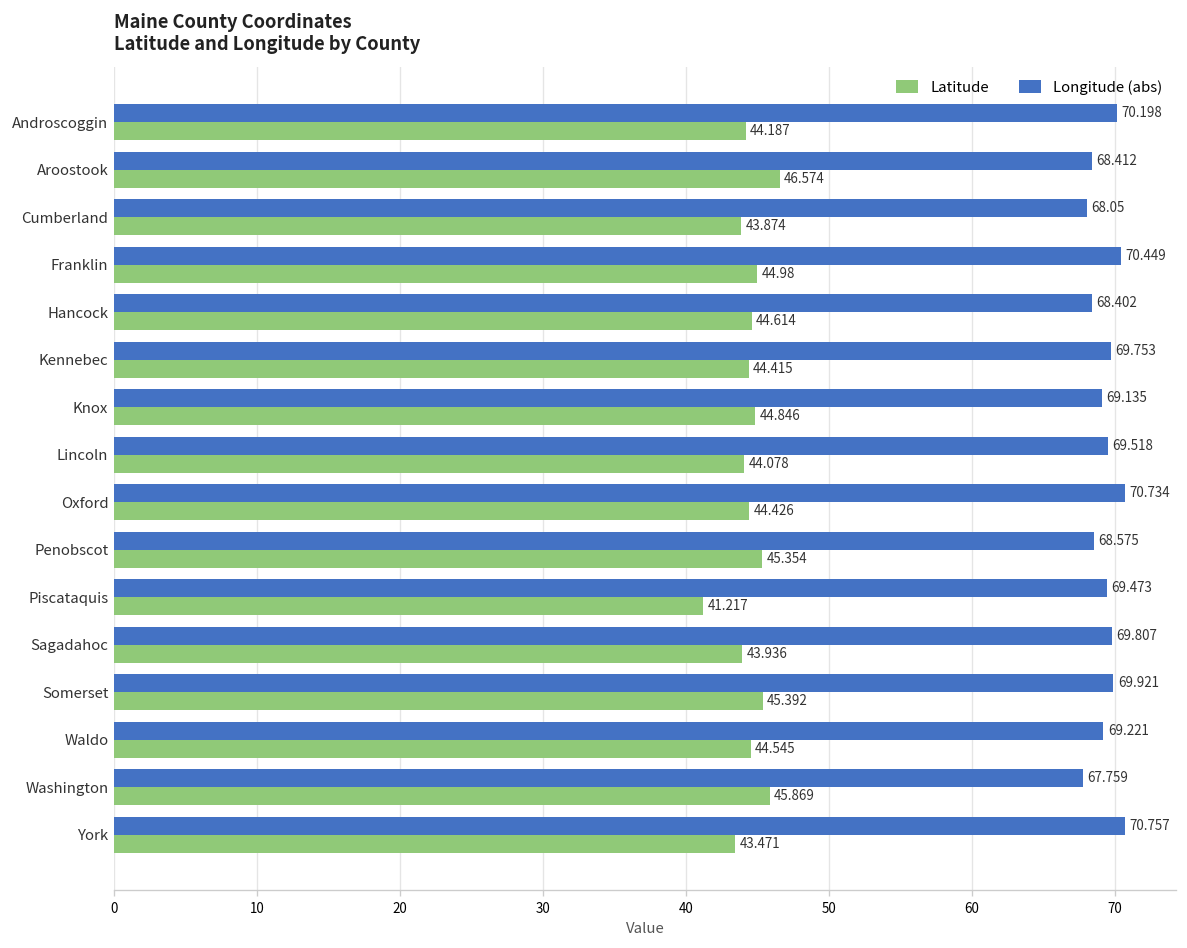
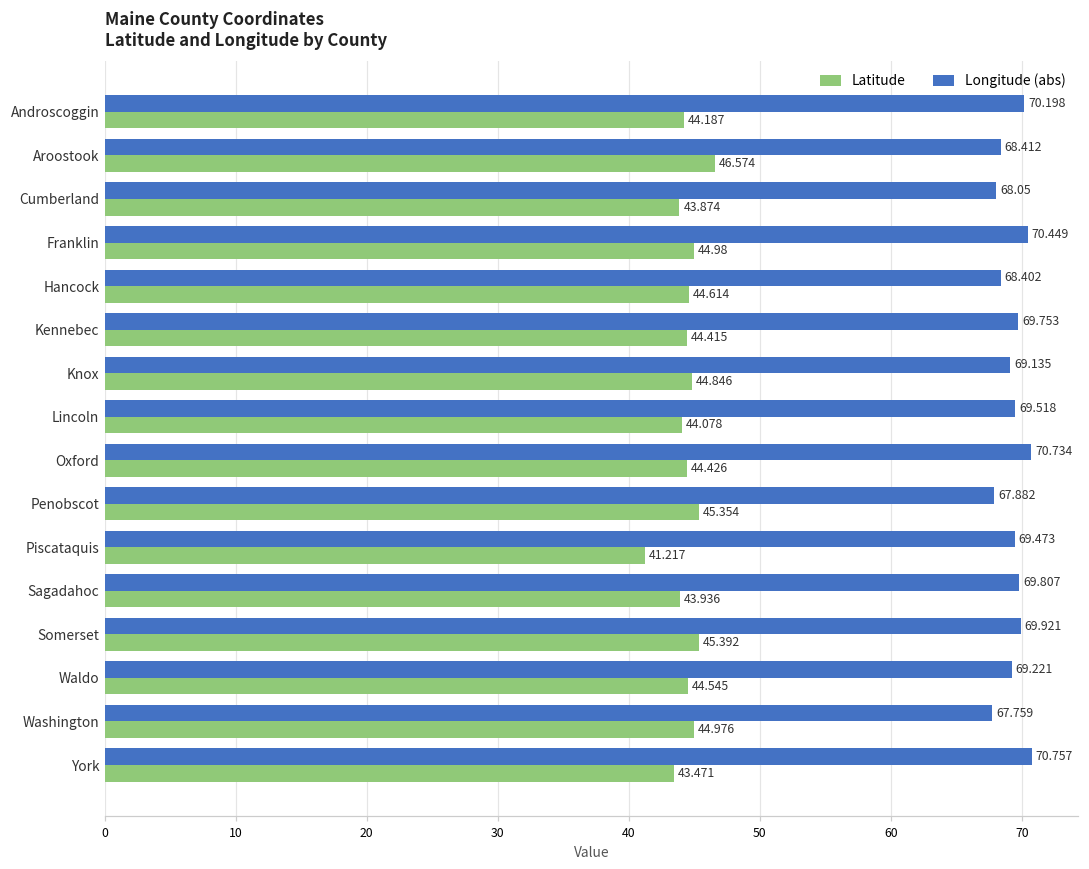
Longitude (abs), Penobscot: 68.575 -> 67.882
Latitude, Washington: 45.869 -> 44.976
